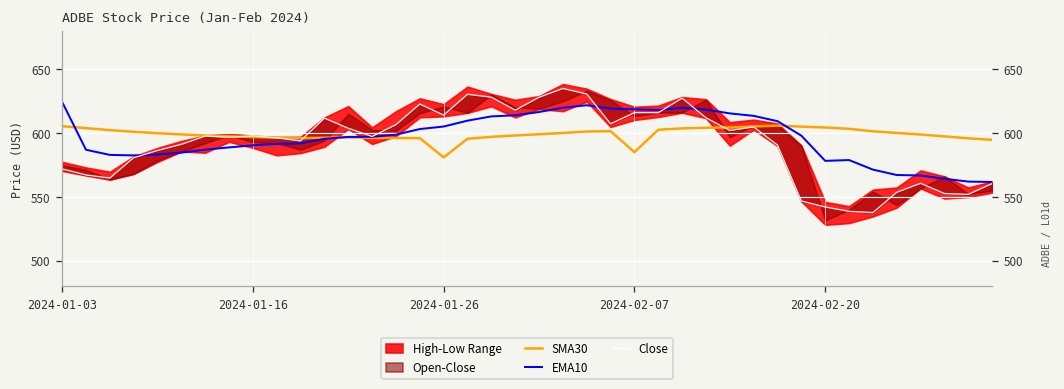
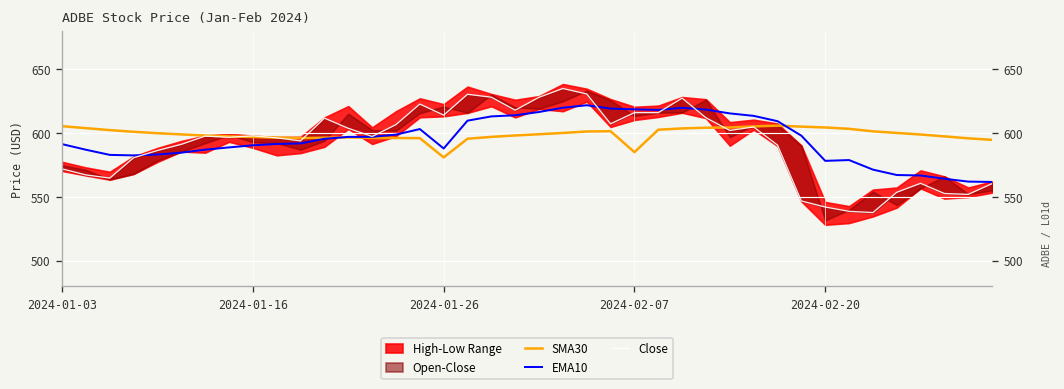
EMA10, 2024-01-03: 624 -> 591
EMA10, 2024-01-26: 605 -> 588
